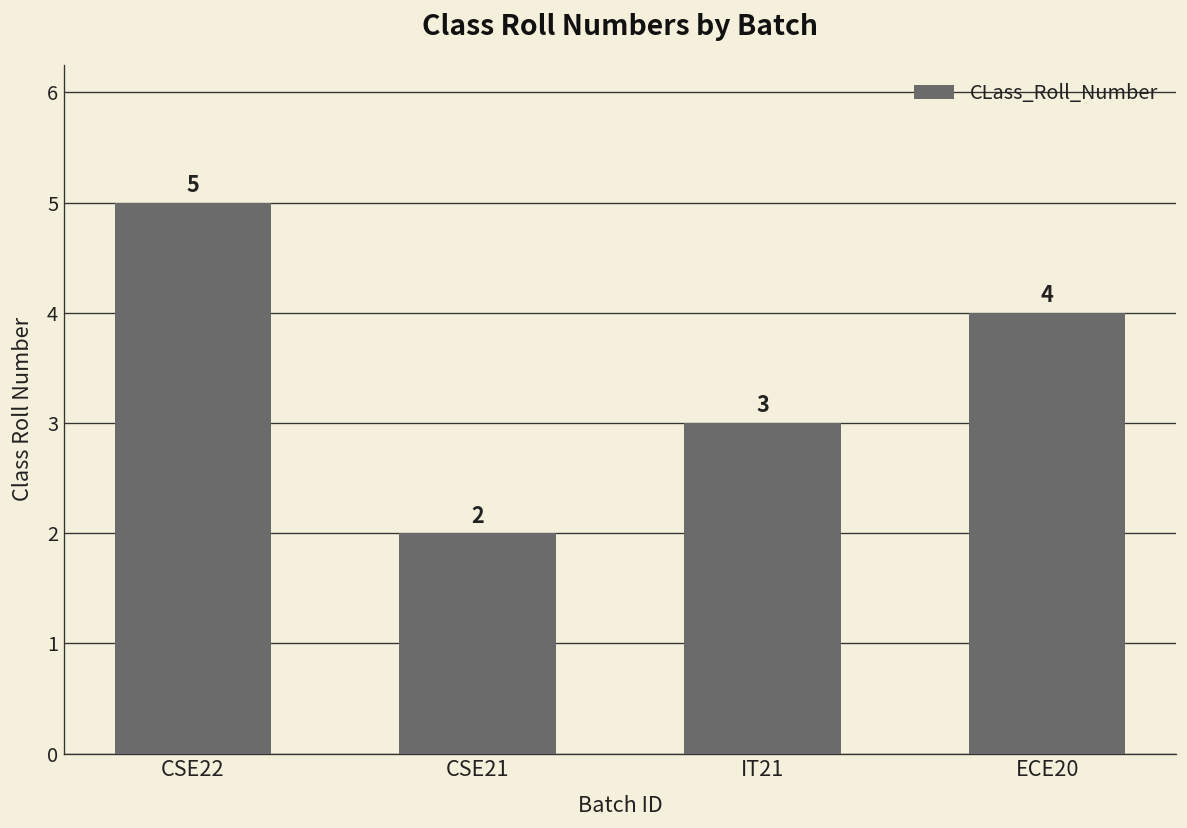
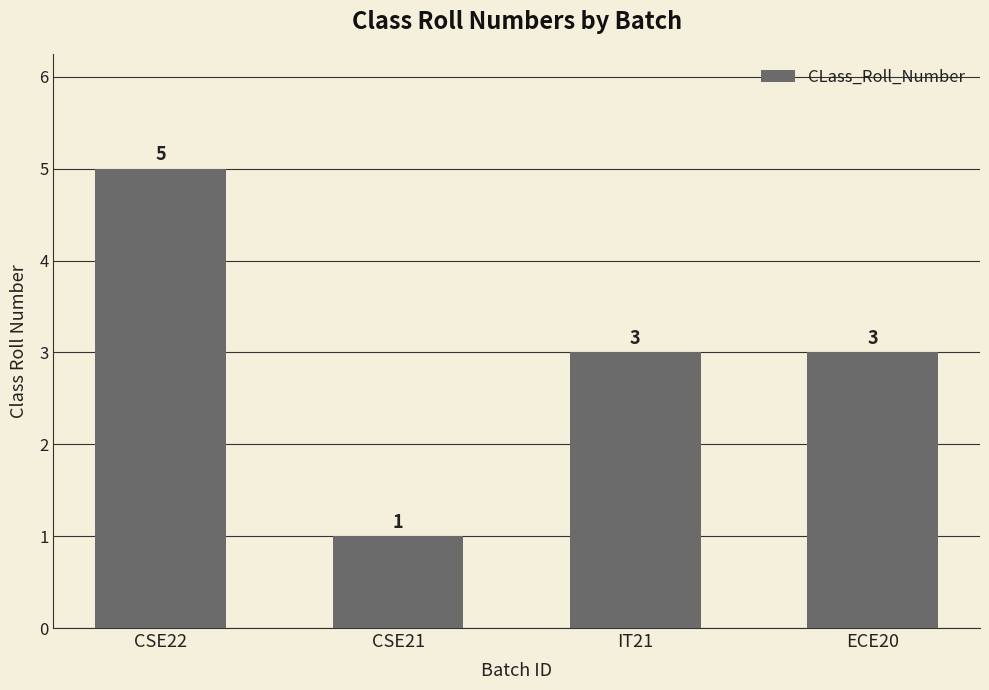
CSE21: 2 -> 1
ECE20: 4 -> 3
